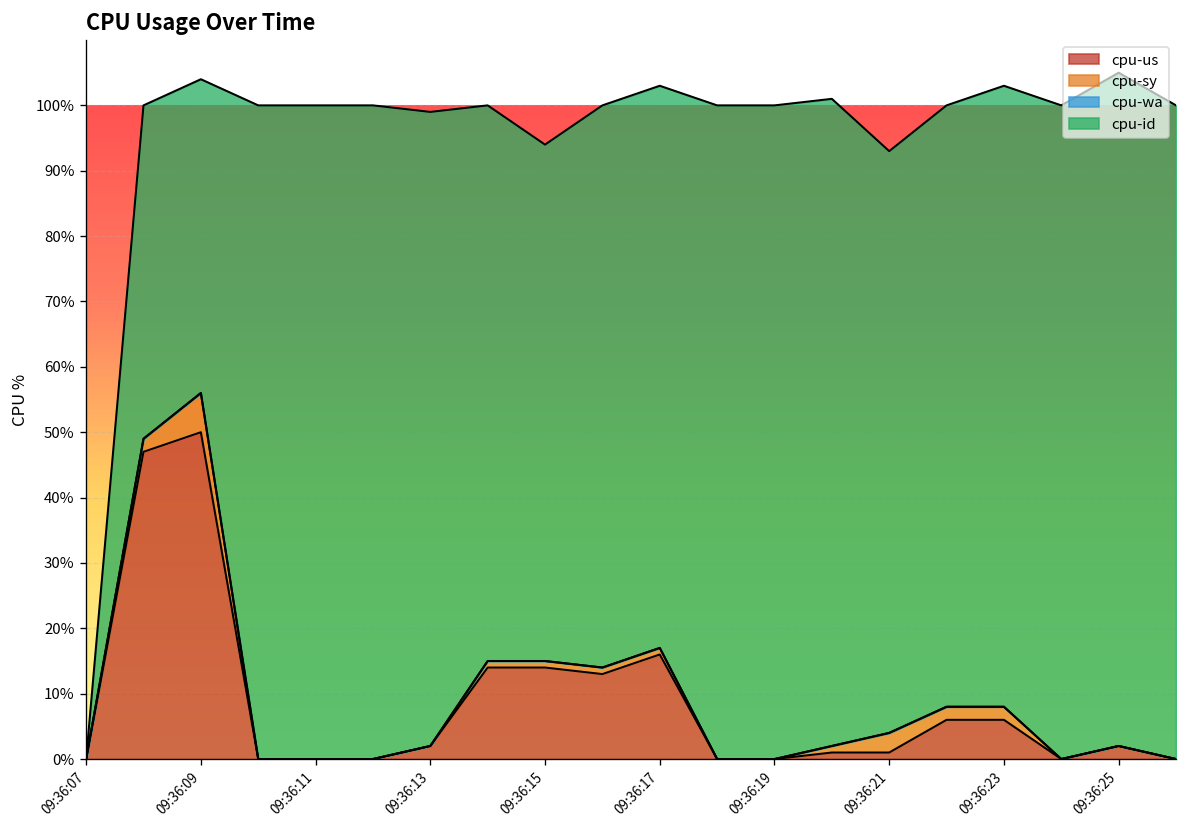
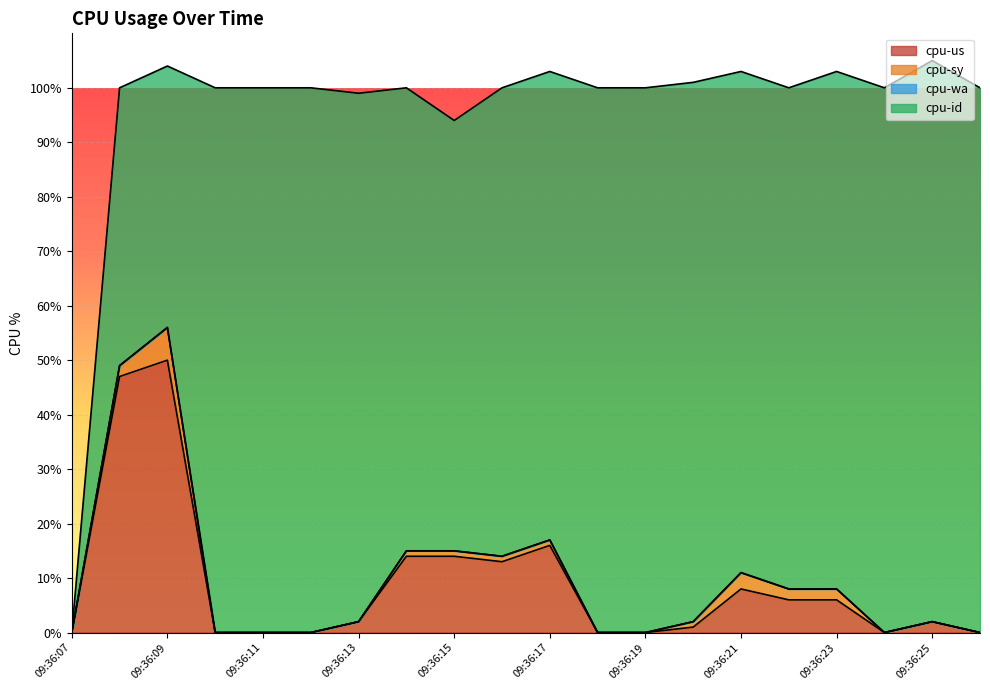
cpu-us, 09:36:21: 1% -> 8%
cpu-id, 09:36:21: 89% -> 92%
